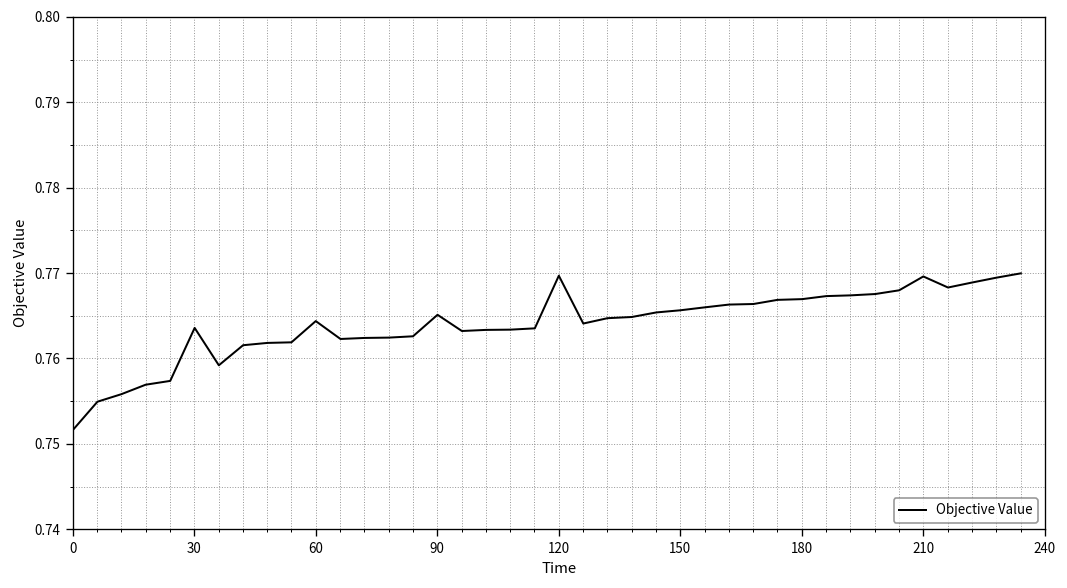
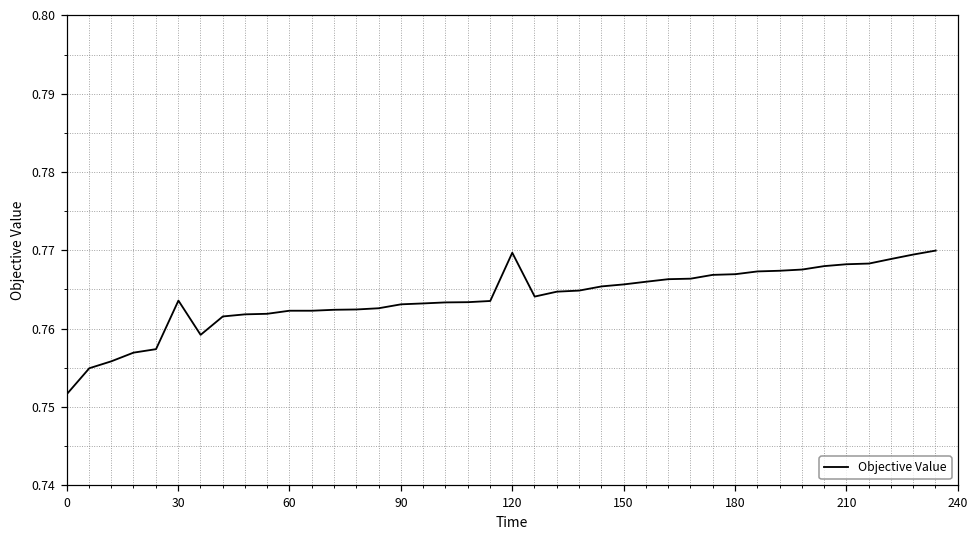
60: 0.764 -> 0.762
90: 0.765 -> 0.763
210: 0.770 -> 0.768
